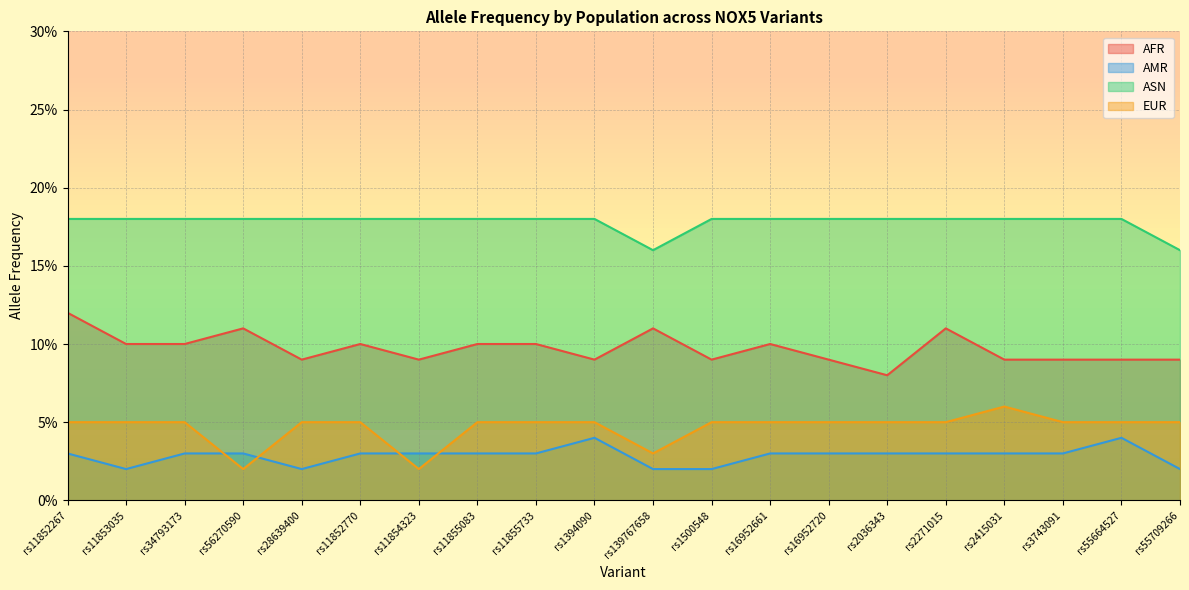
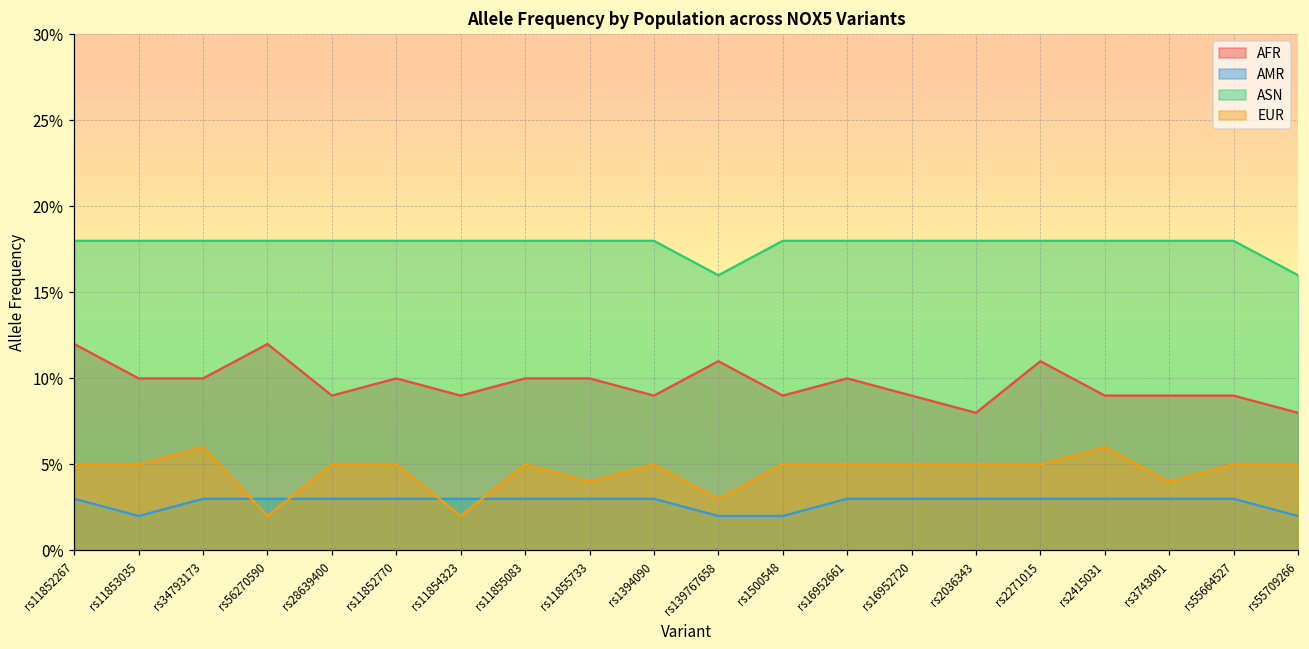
EUR, rs34793173: 5.0% -> 6.0%
AFR, rs56270590: 11.0% -> 12.0%
AMR, rs28639400: 2.0% -> 3.0%
EUR, rs11855733: 5.0% -> 4.0%
AMR, rs1394090: 4.0% -> 3.0%
EUR, rs3743091: 5.0% -> 4.0%
AMR, rs55664527: 4.0% -> 3.0%
AFR, rs55709266: 9.0% -> 8.0%
